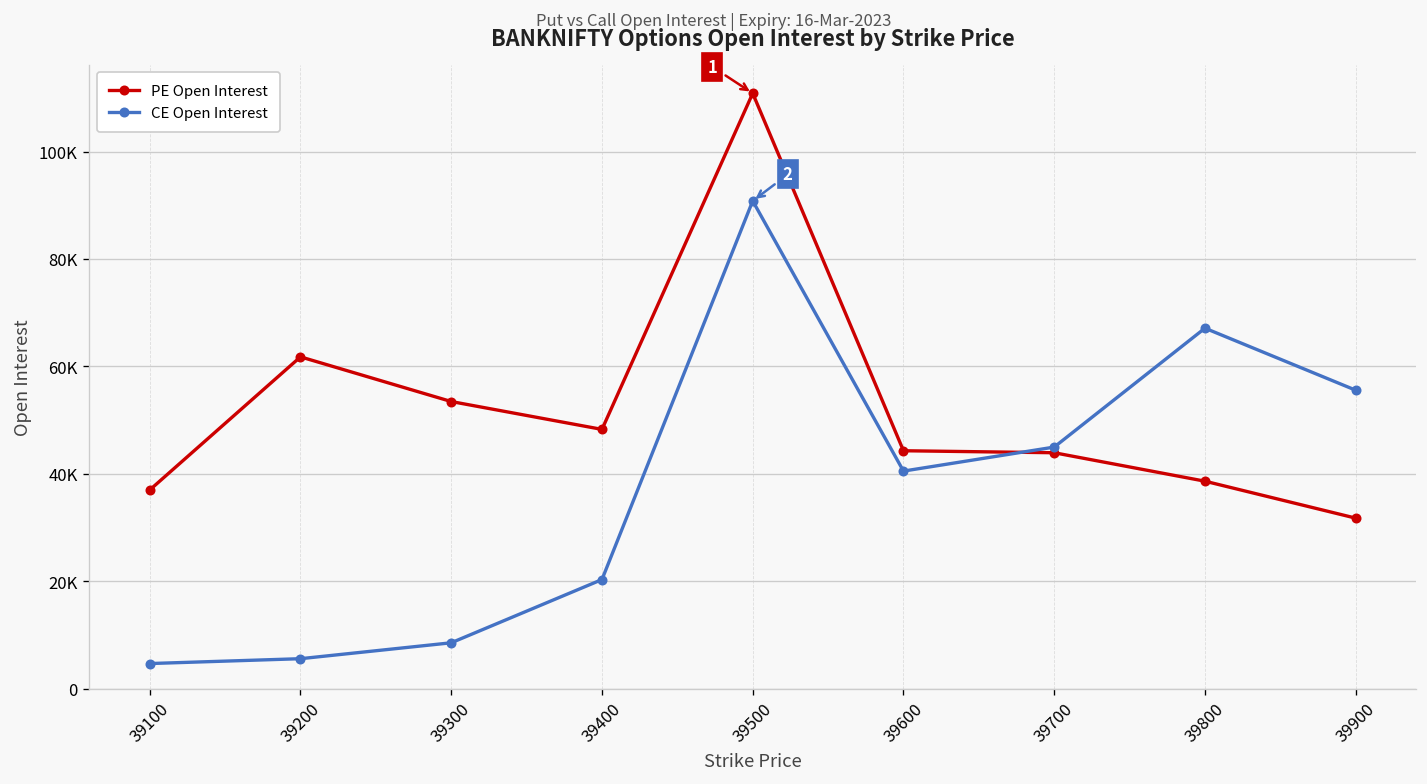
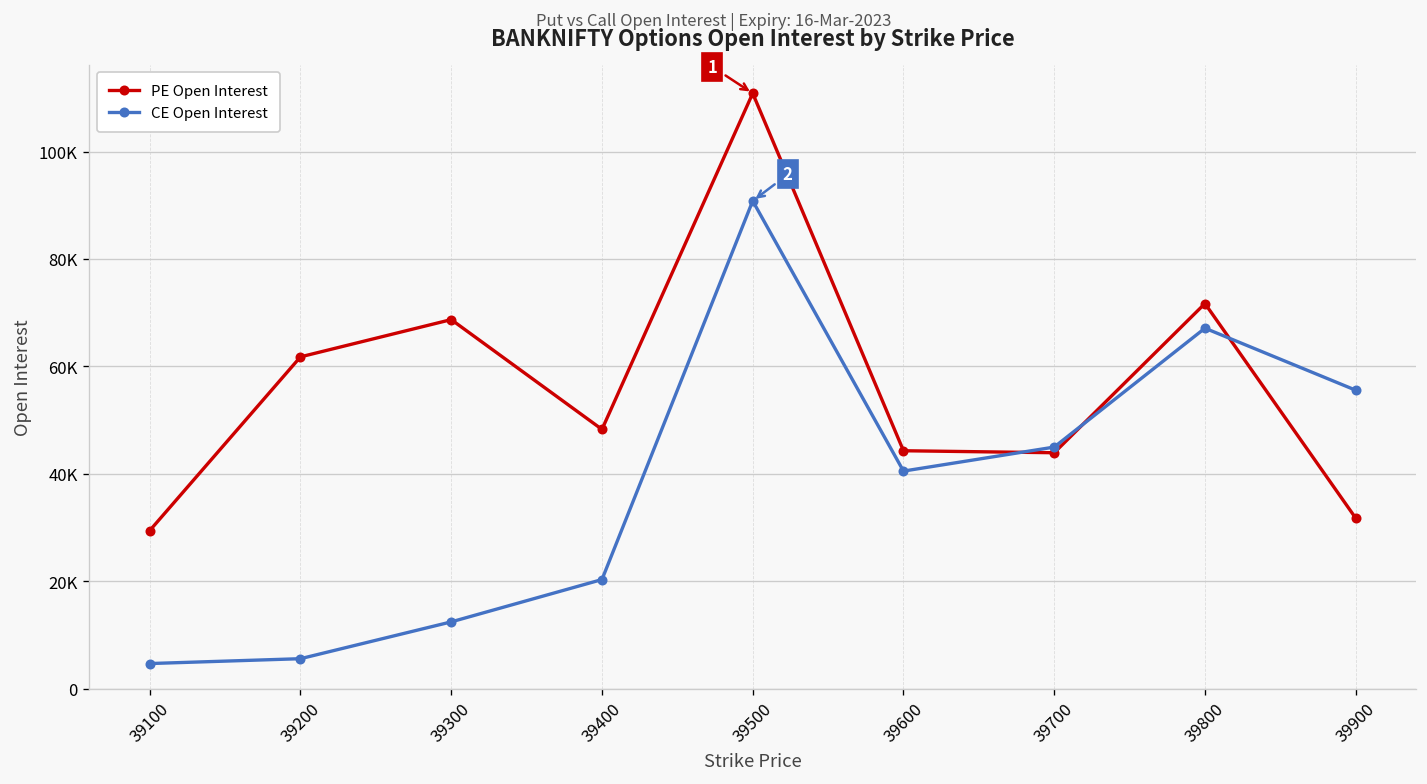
PE Open Interest, 39100: 37000 -> 29000
PE Open Interest, 39300: 53000 -> 69000
CE Open Interest, 39300: 9000 -> 12000
PE Open Interest, 39800: 39000 -> 72000
